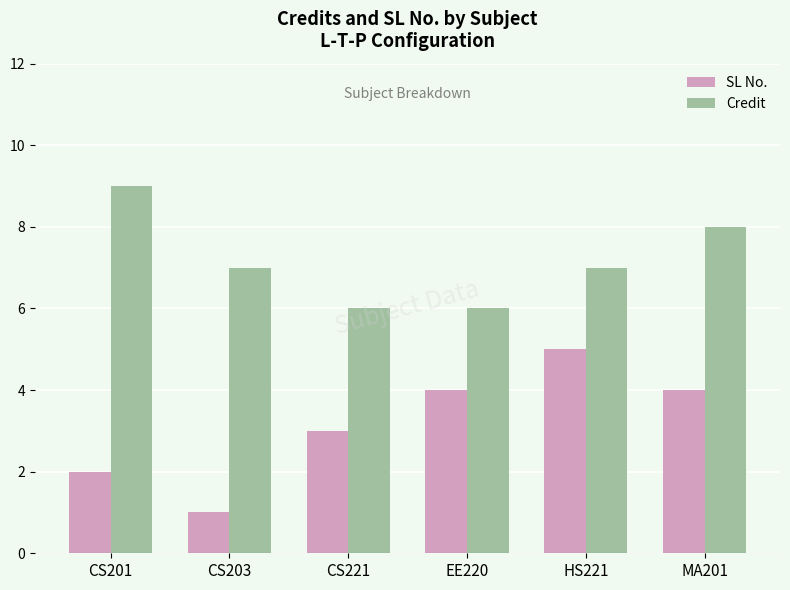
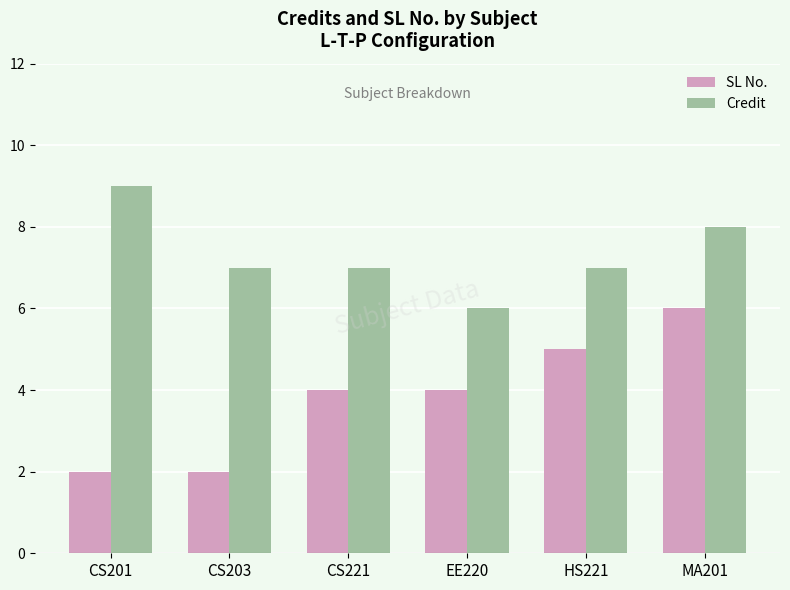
SL No., CS203: 1 -> 2
SL No., CS221: 3 -> 4
Credit, CS221: 6 -> 7
SL No., MA201: 4 -> 6
